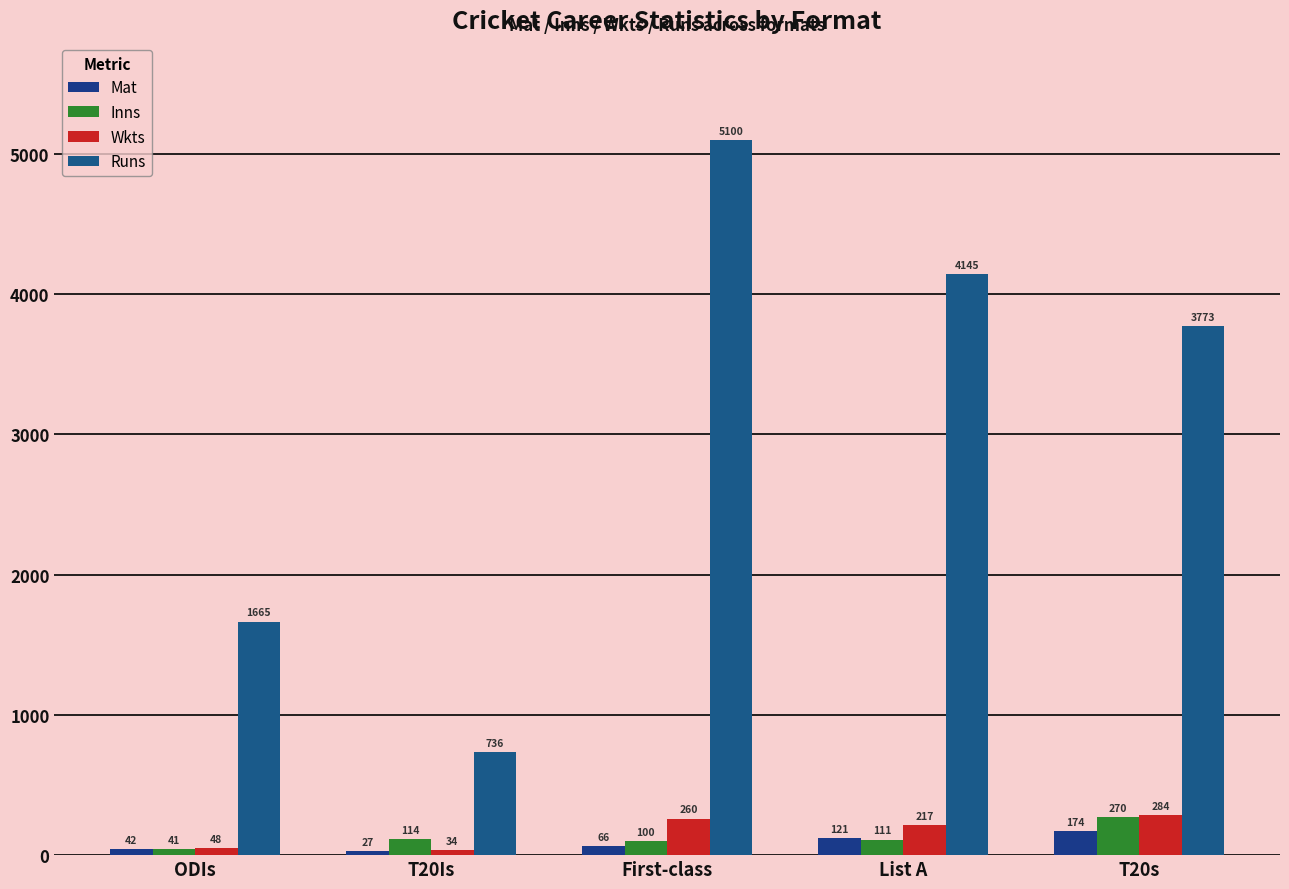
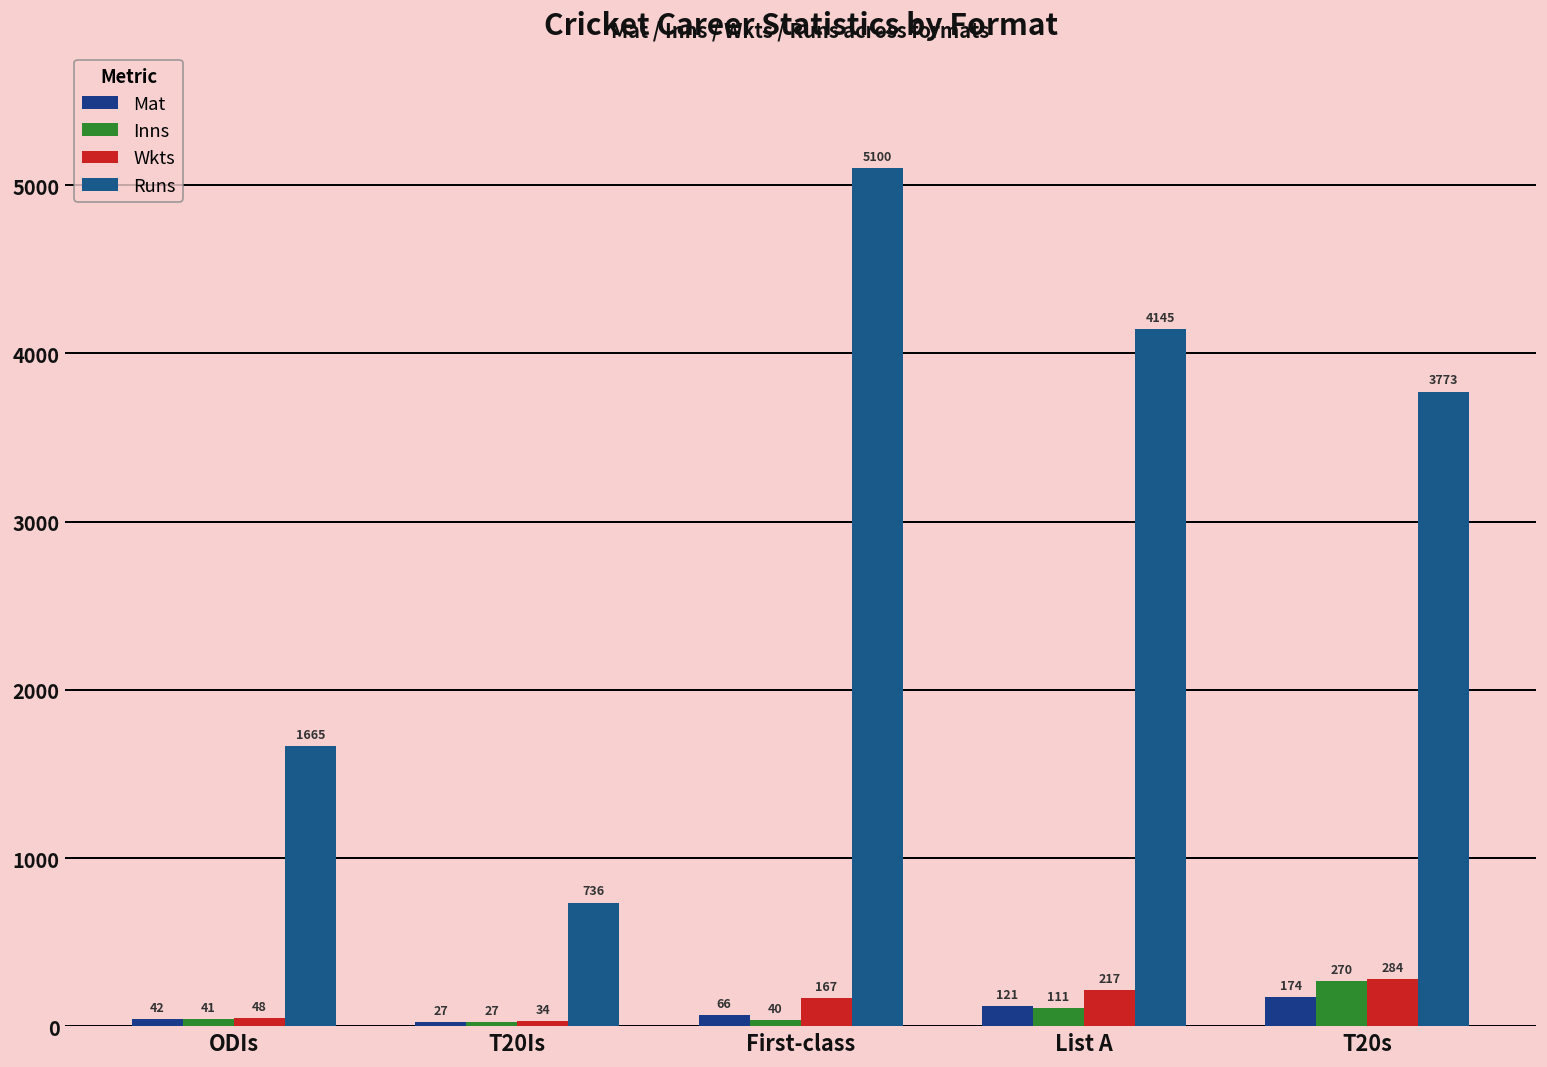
Inns, T20Is: 114 -> 27
Inns, First-class: 100 -> 40
Wkts, First-class: 260 -> 167
